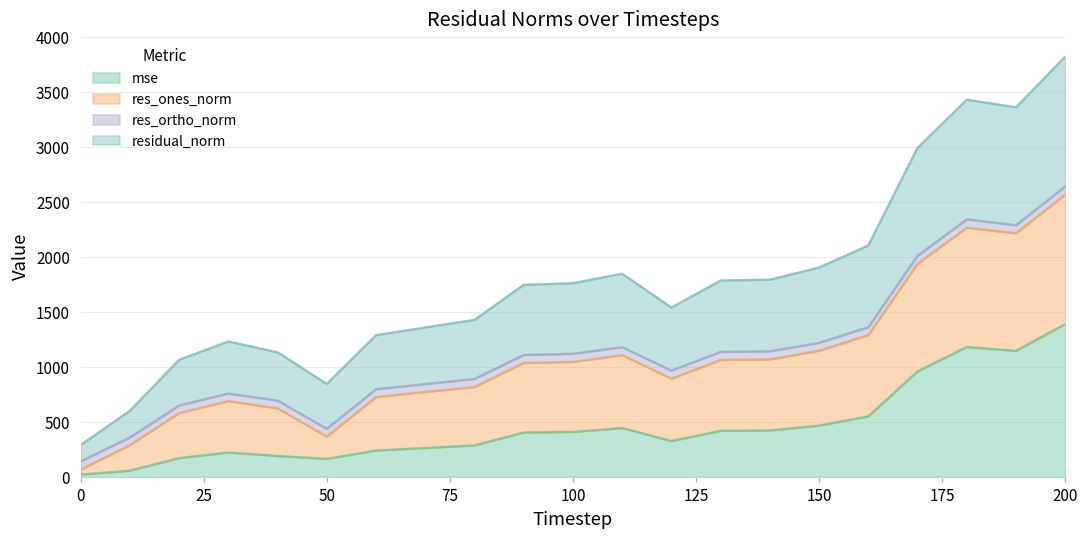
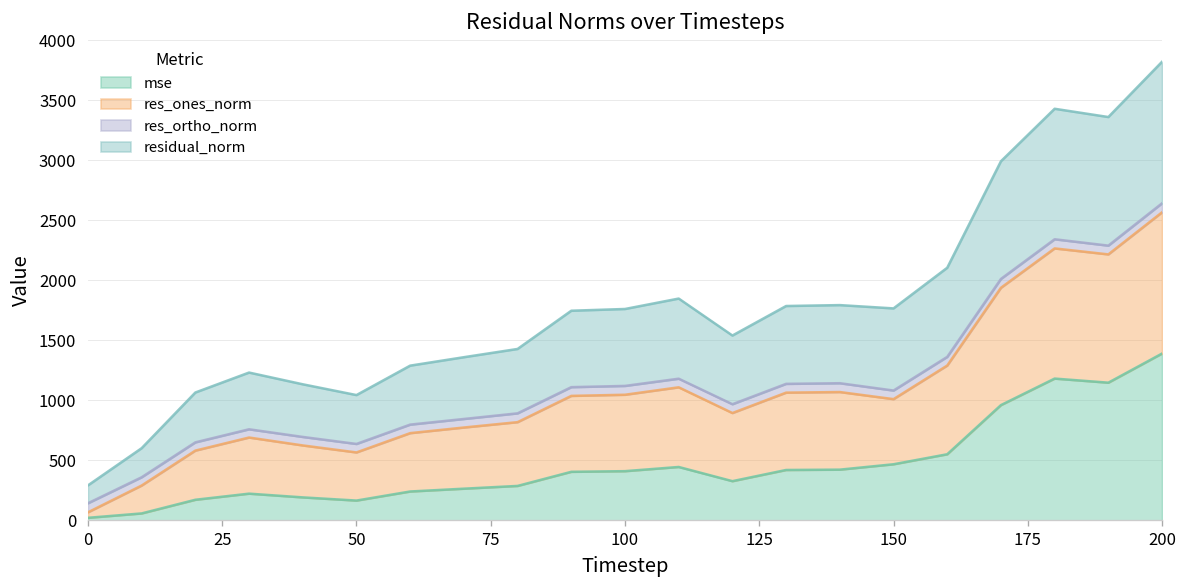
res_ones_norm, 50: 200 -> 400
res_ones_norm, 150: 680 -> 540
